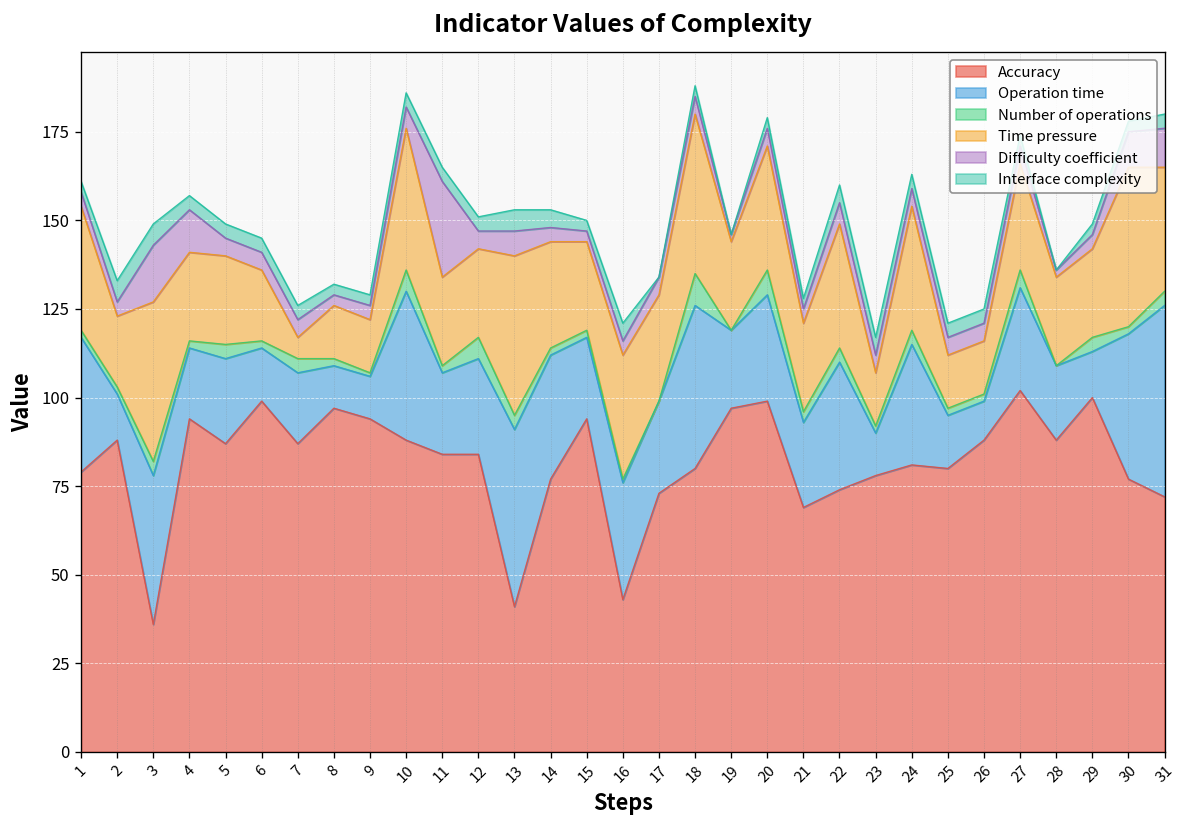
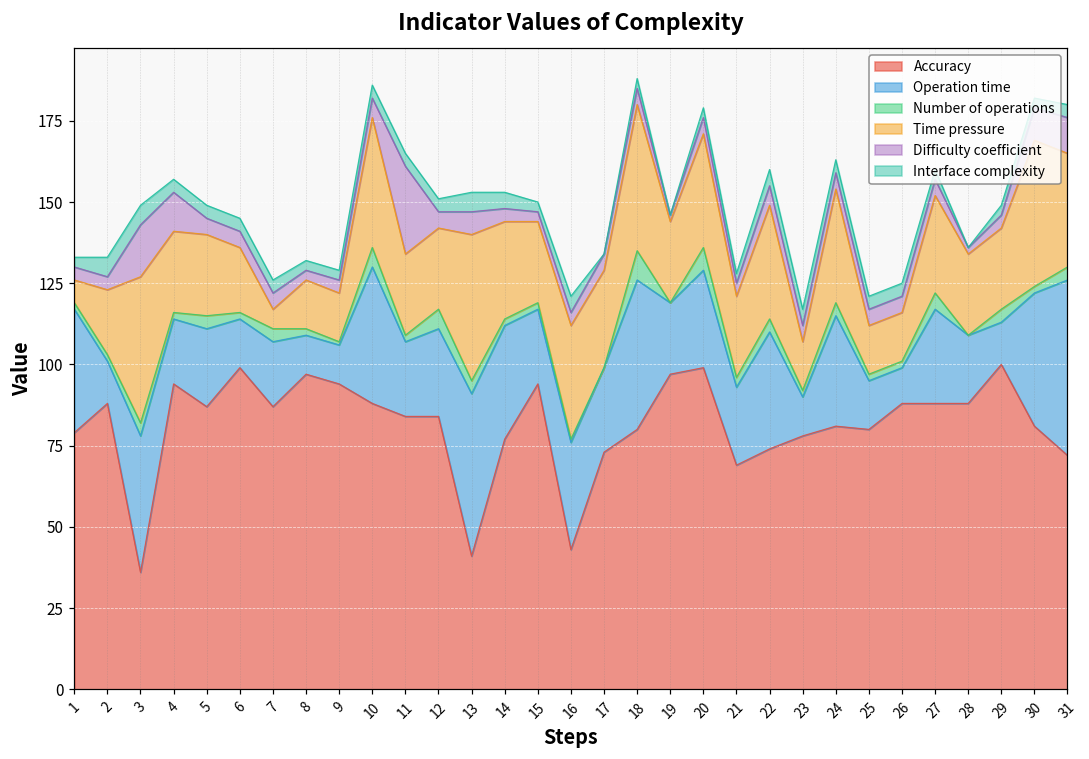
Time pressure, 1: 35 -> 7
Accuracy, 27: 102 -> 88
Accuracy, 30: 77 -> 81
